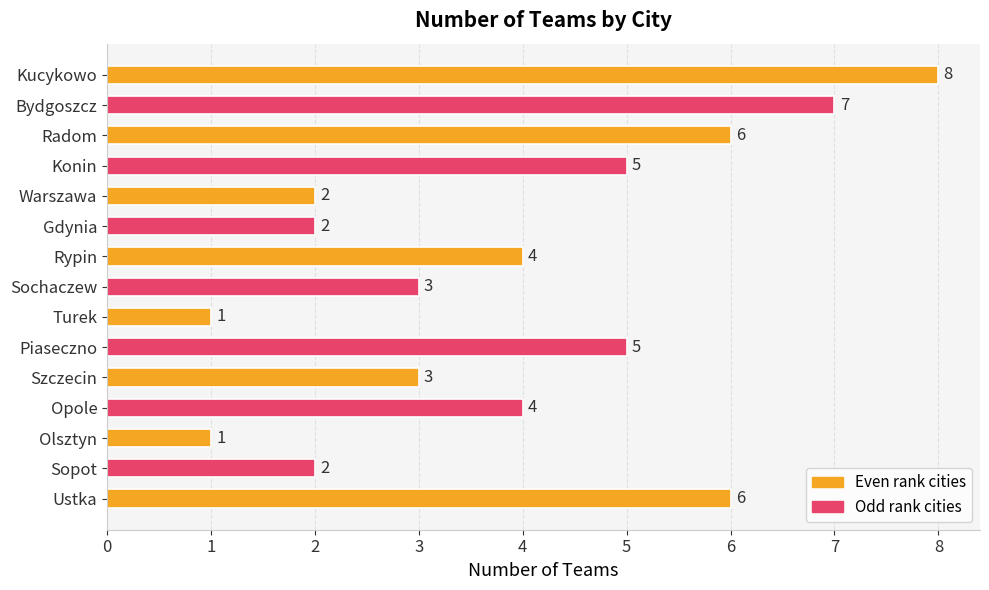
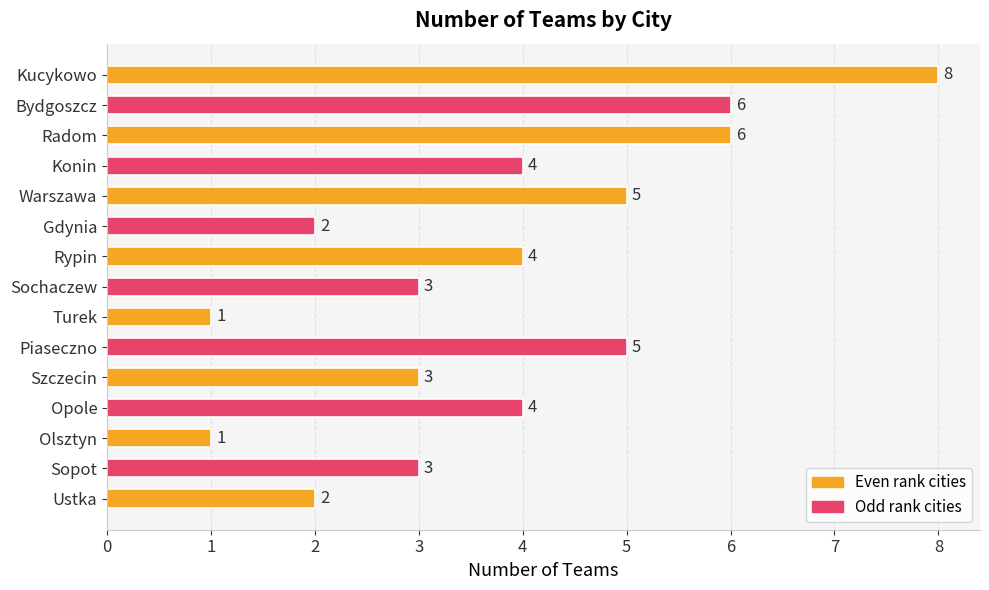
Bydgoszcz: 7 -> 6
Konin: 5 -> 4
Warszawa: 2 -> 5
Sopot: 2 -> 3
Ustka: 6 -> 2
